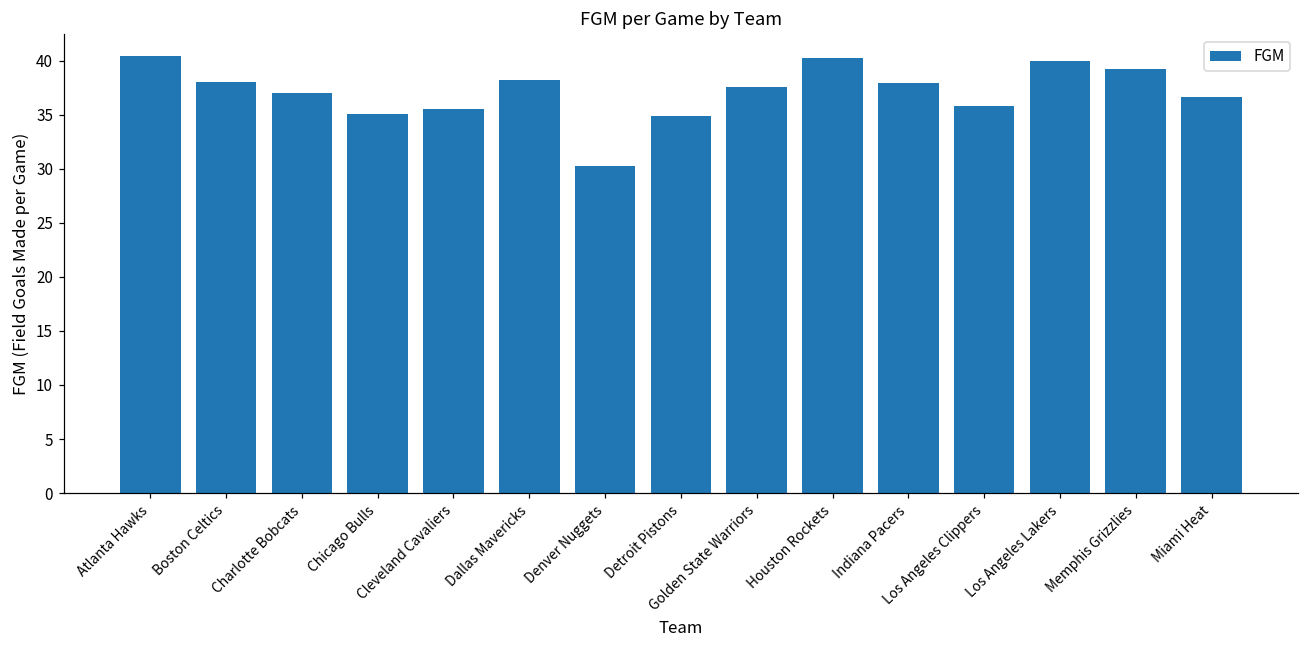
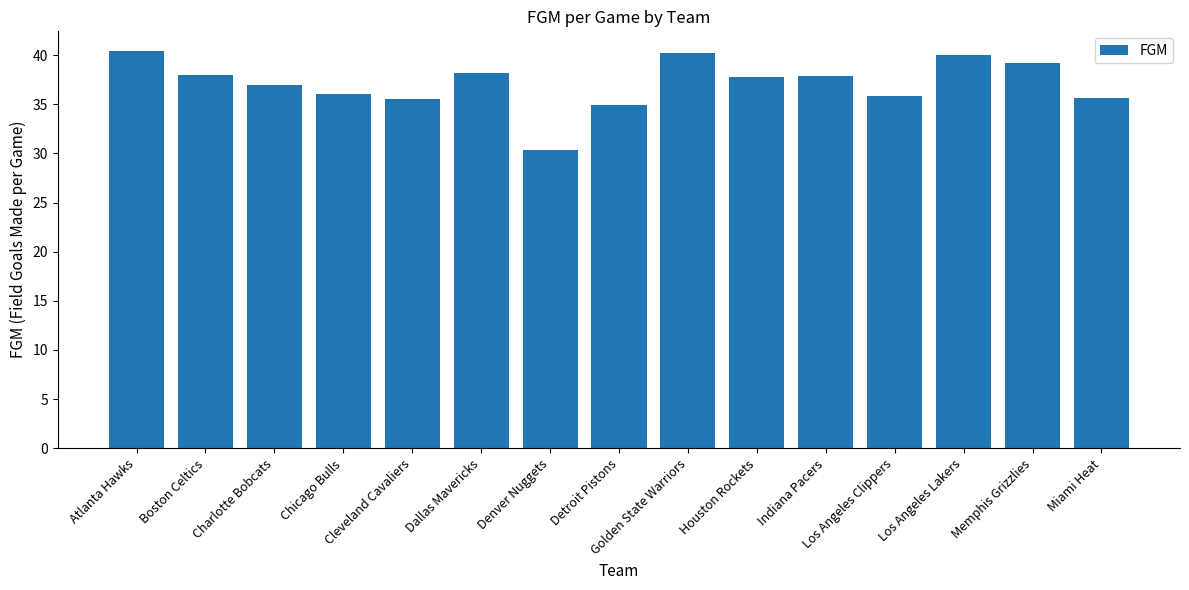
Chicago Bulls: 35 -> 36
Golden State Warriors: 38 -> 40
Houston Rockets: 40 -> 38
Miami Heat: 37 -> 36
